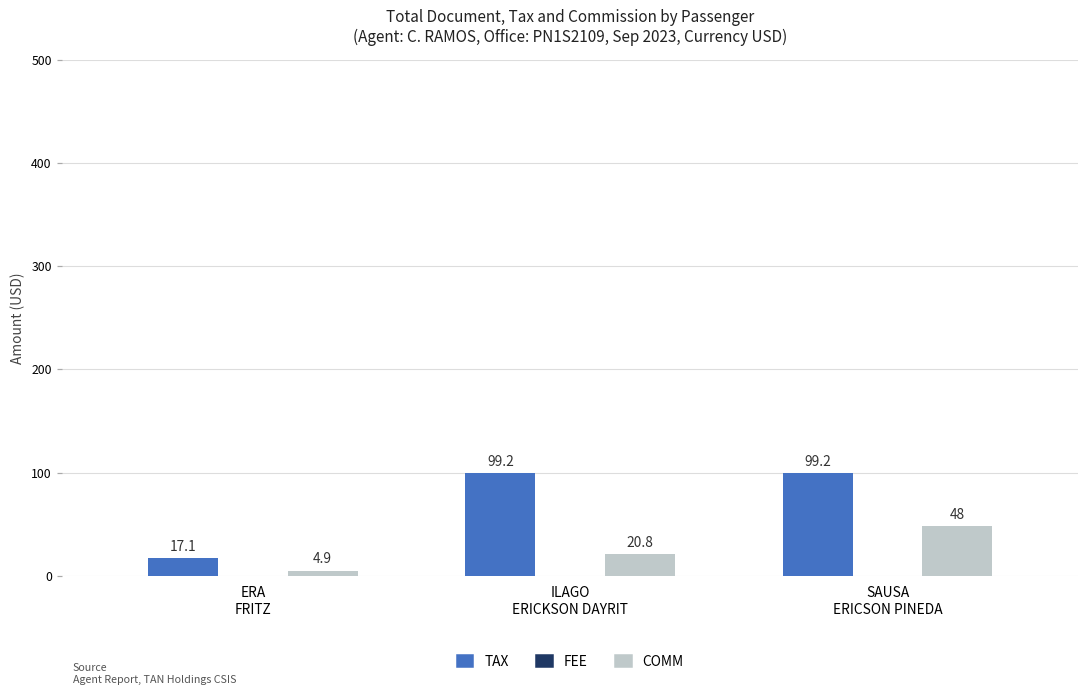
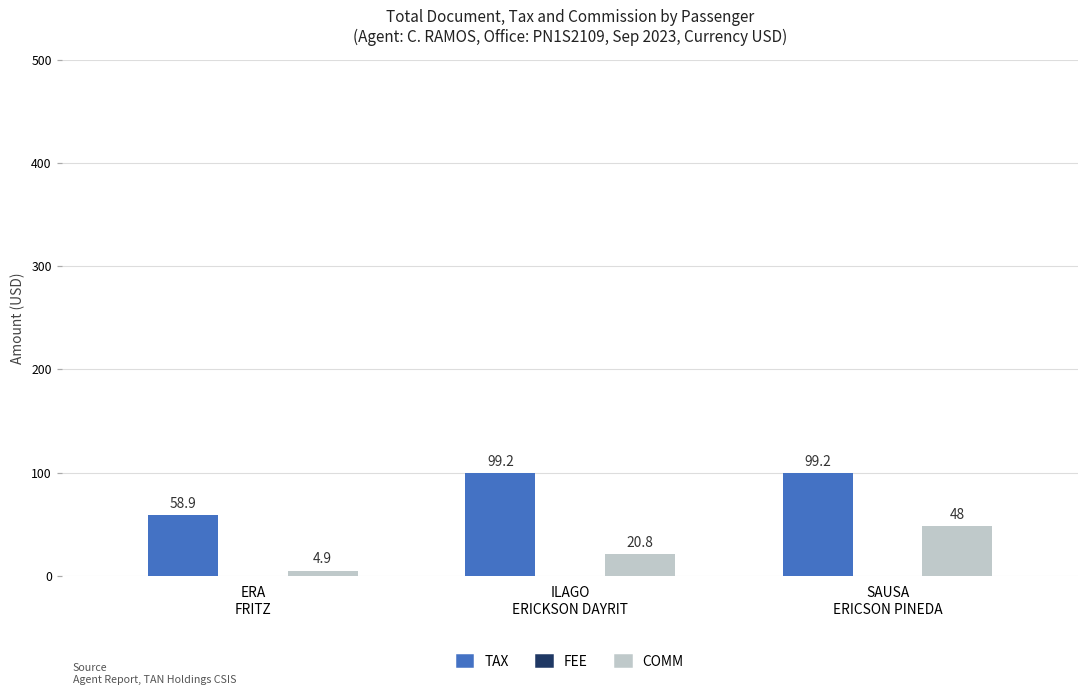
TAX, ERA FRITZ: 17.1 -> 58.9
